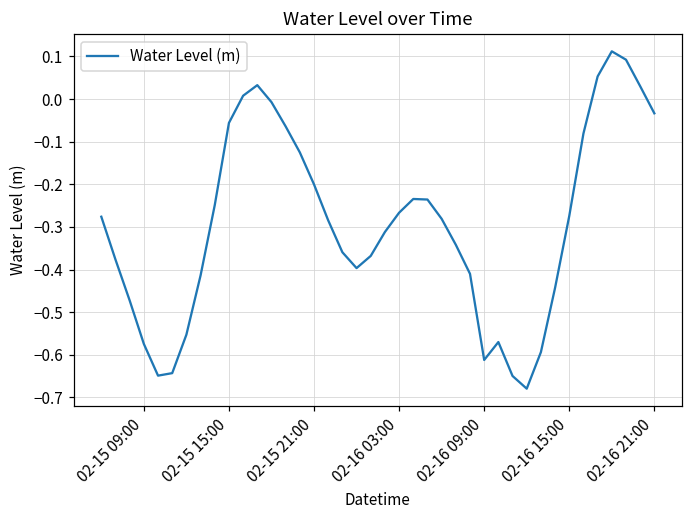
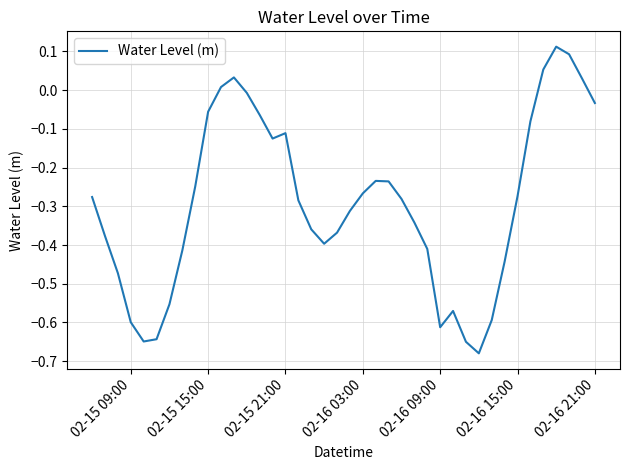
02-15 09:00: -0.57 -> -0.60
02-15 21:00: -0.20 -> -0.11
